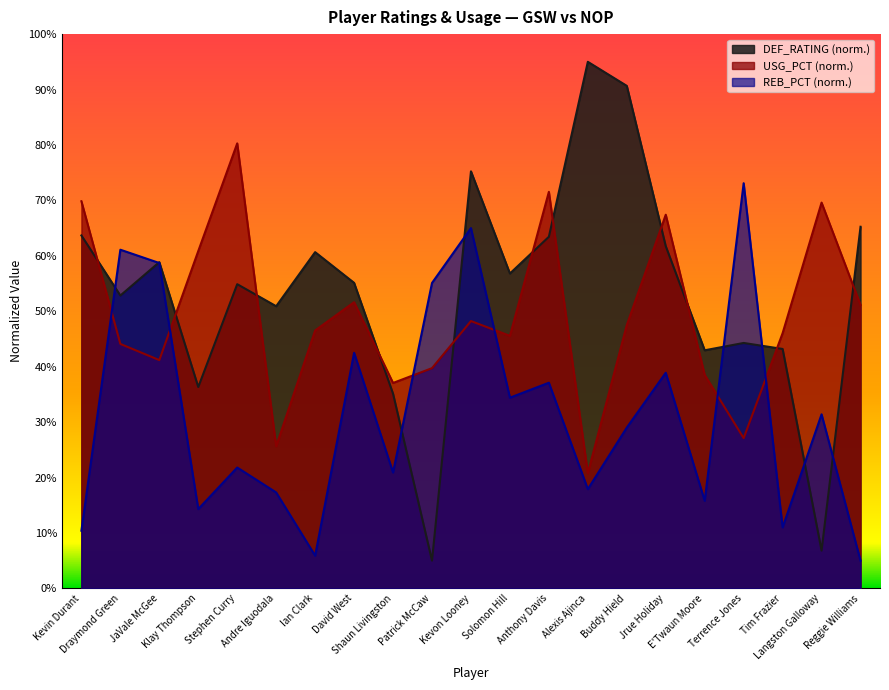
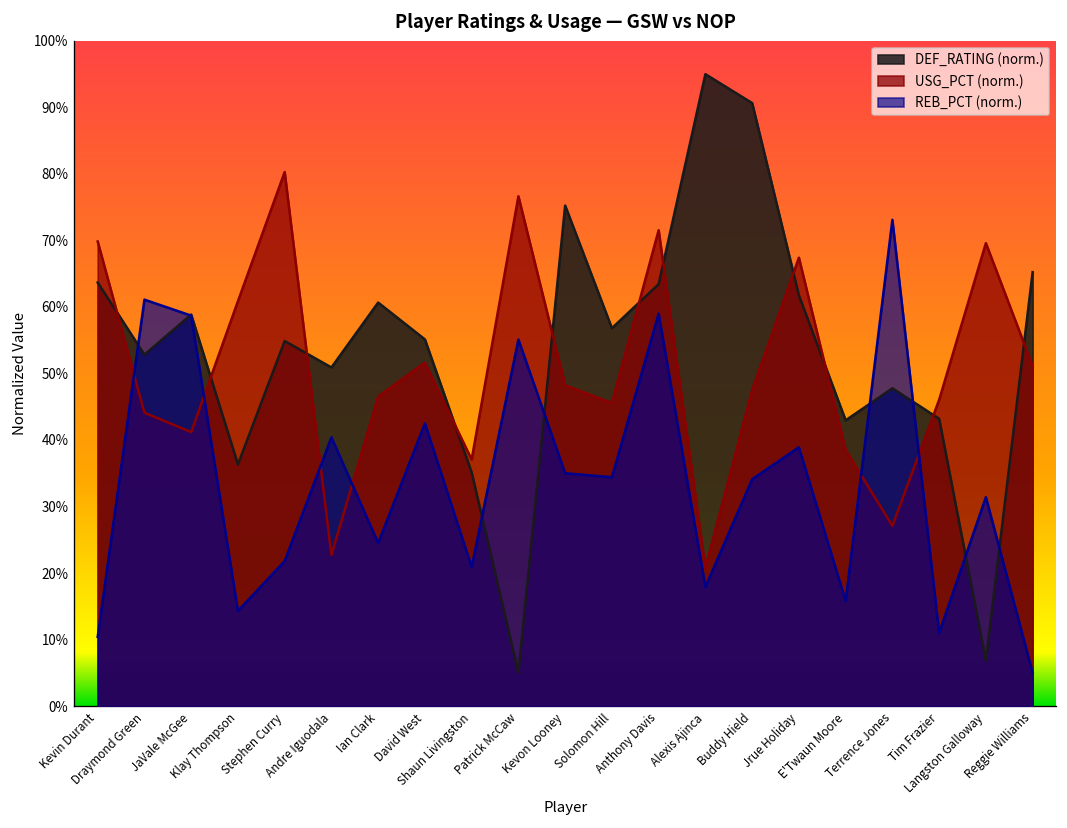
USG_PCT (norm.), Andre Iguodala: 26% -> 23%
REB_PCT (norm.), Andre Iguodala: 17% -> 40%
REB_PCT (norm.), Ian Clark: 6% -> 25%
USG_PCT (norm.), Patrick McCaw: 40% -> 77%
REB_PCT (norm.), Kevon Looney: 65% -> 35%
REB_PCT (norm.), Anthony Davis: 37% -> 59%
REB_PCT (norm.), Buddy Hield: 29% -> 34%
DEF_RATING (norm.), Terrence Jones: 44% -> 48%
